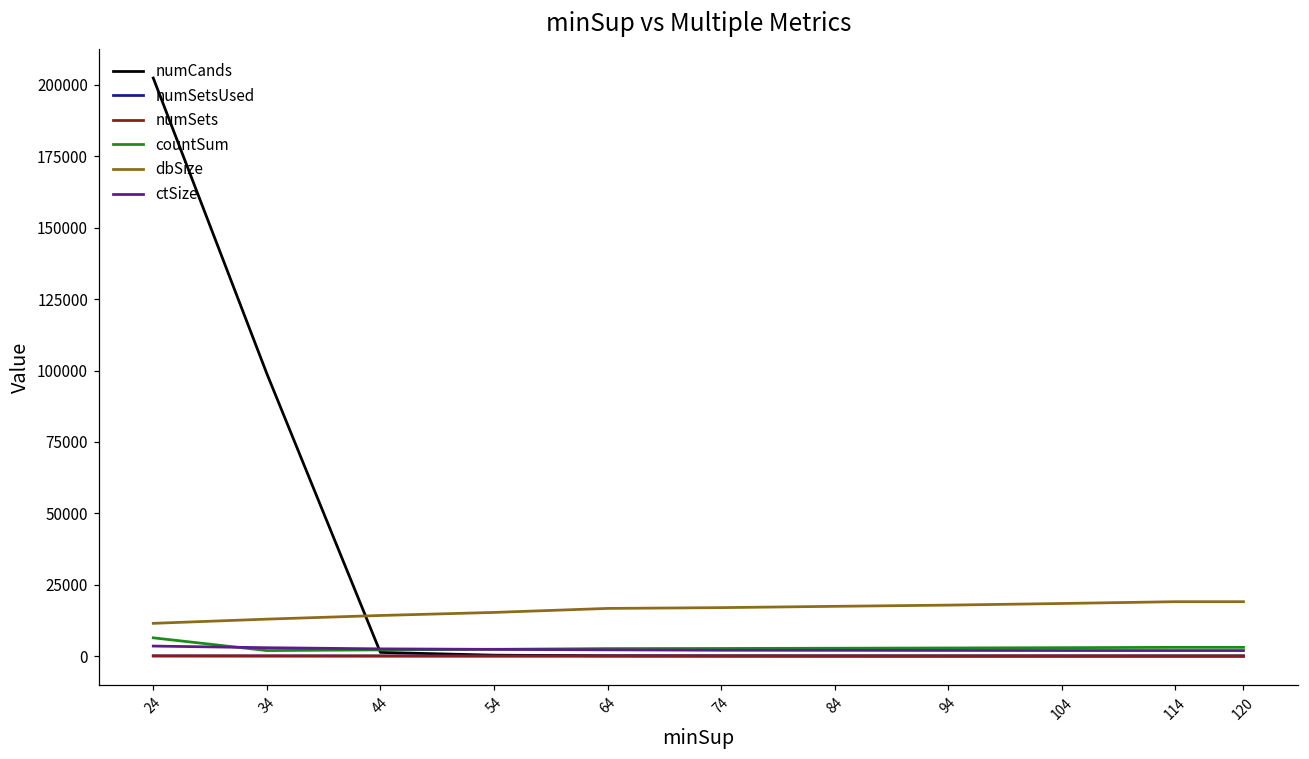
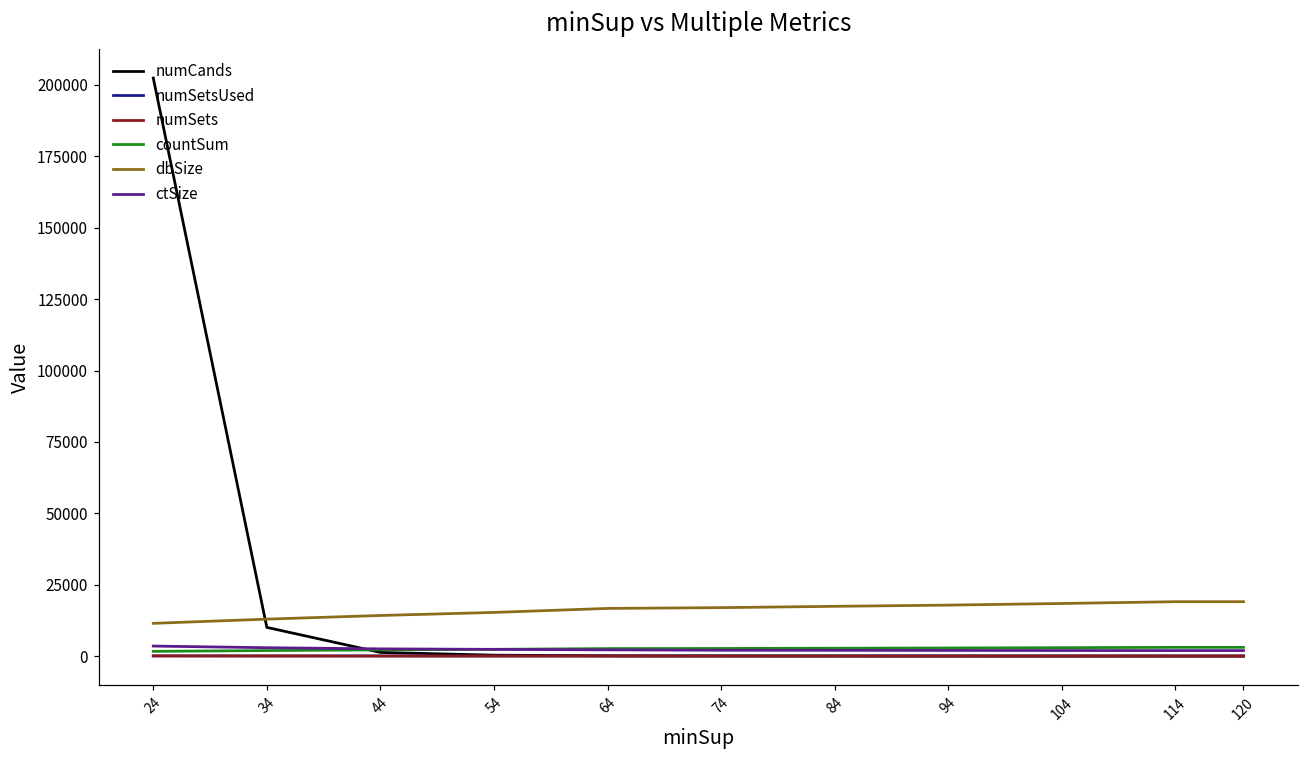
countSum, 24: 6000 -> 2000
numCands, 34: 99000 -> 10000
